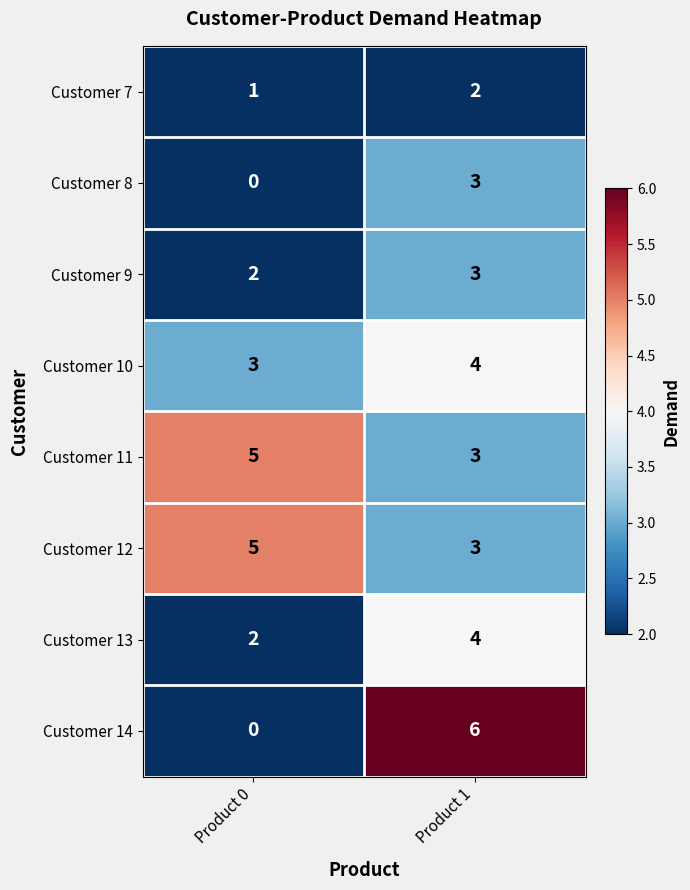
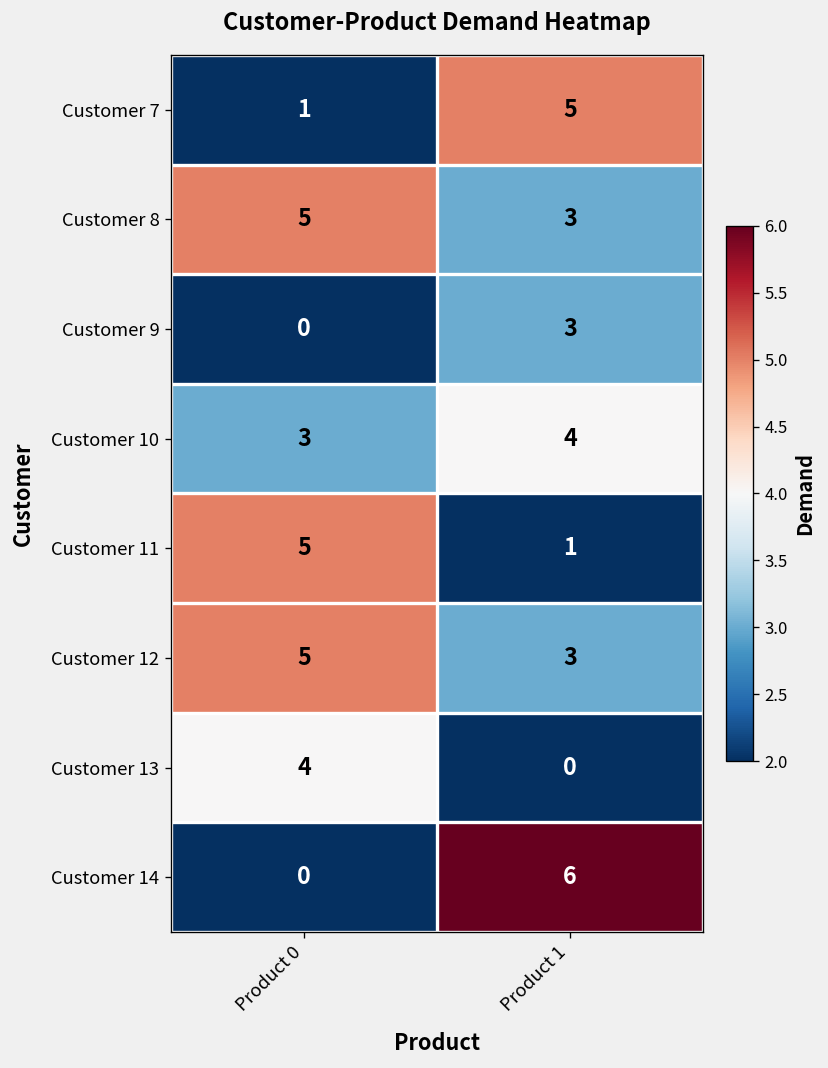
Customer 7, Product 1: 2 -> 5
Customer 8, Product 0: 0 -> 5
Customer 9, Product 0: 2 -> 0
Customer 11, Product 1: 3 -> 1
Customer 13, Product 0: 2 -> 4
Customer 13, Product 1: 4 -> 0
